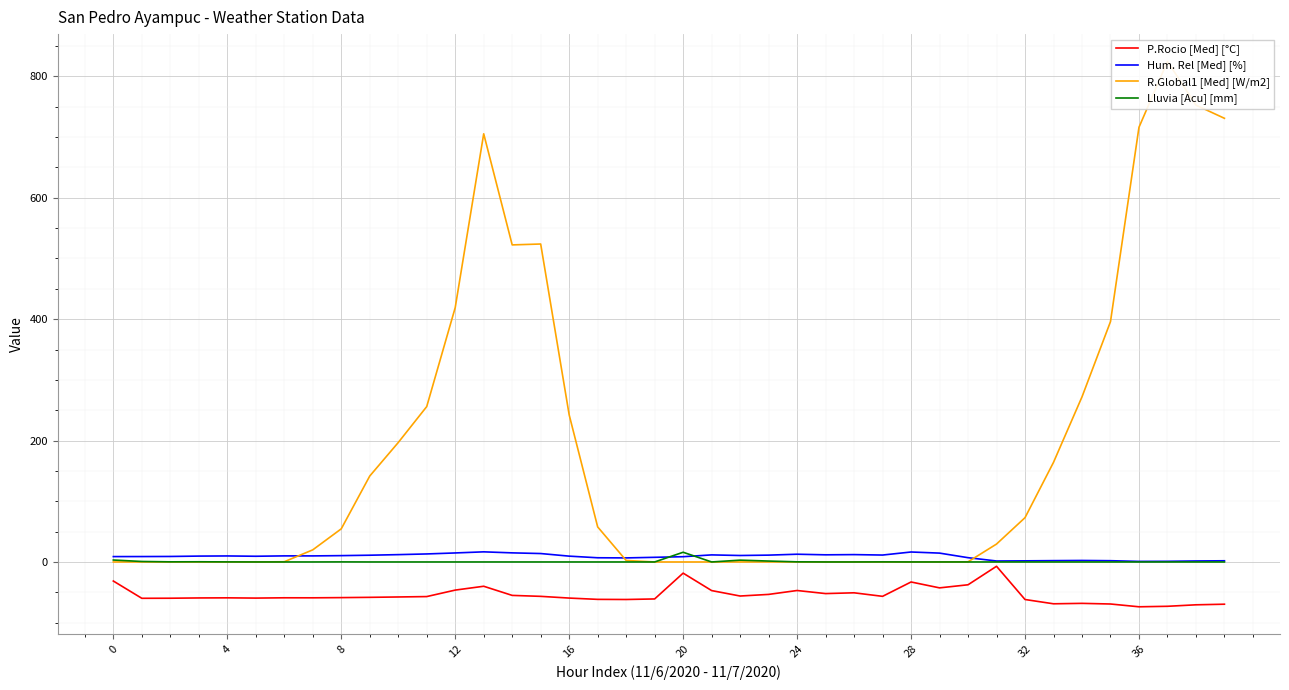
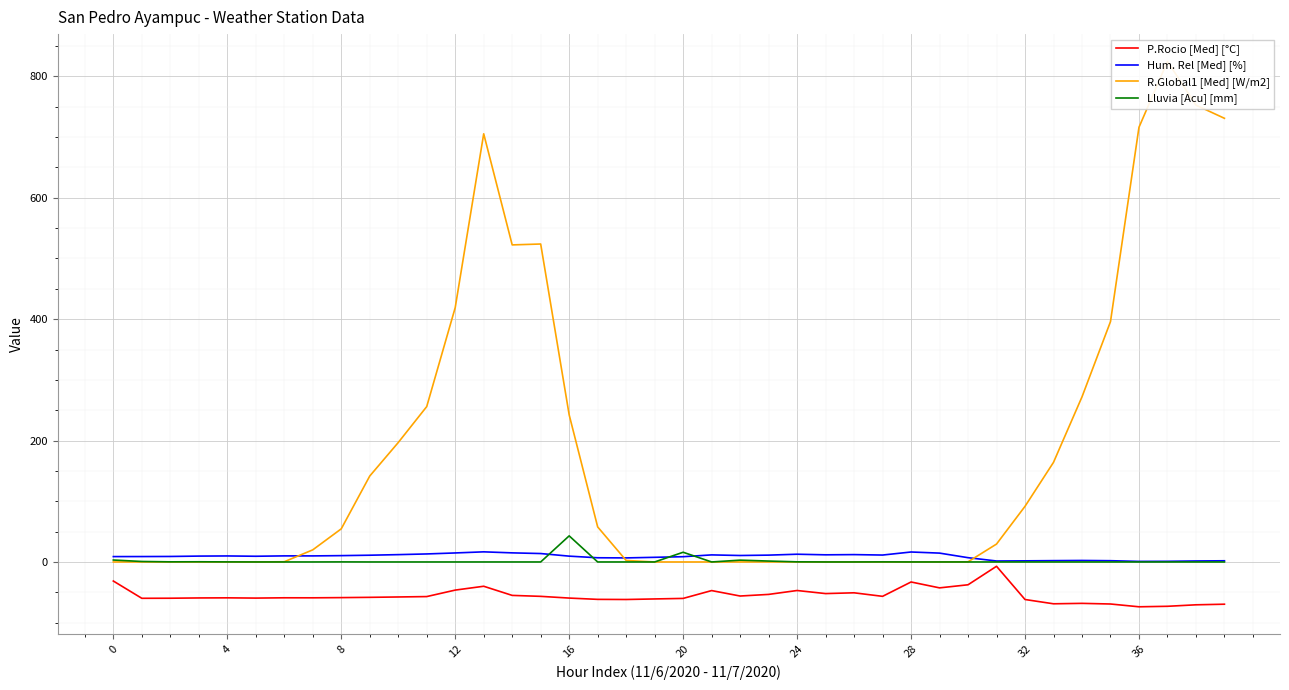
Lluvia [Acu] [mm], 16: 0 -> 40
P.Rocio [Med] [°C], 20: -20 -> -60
R.Global1 [Med] [W/m2], 32: 70 -> 90
